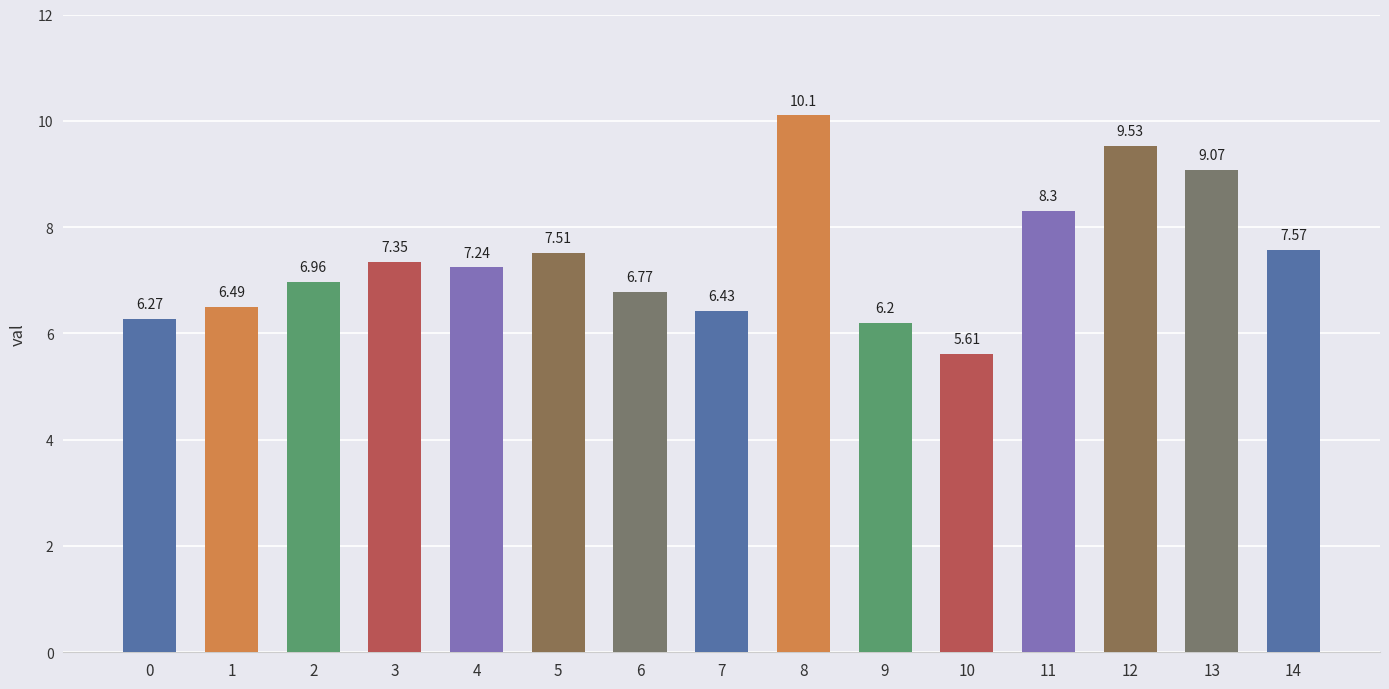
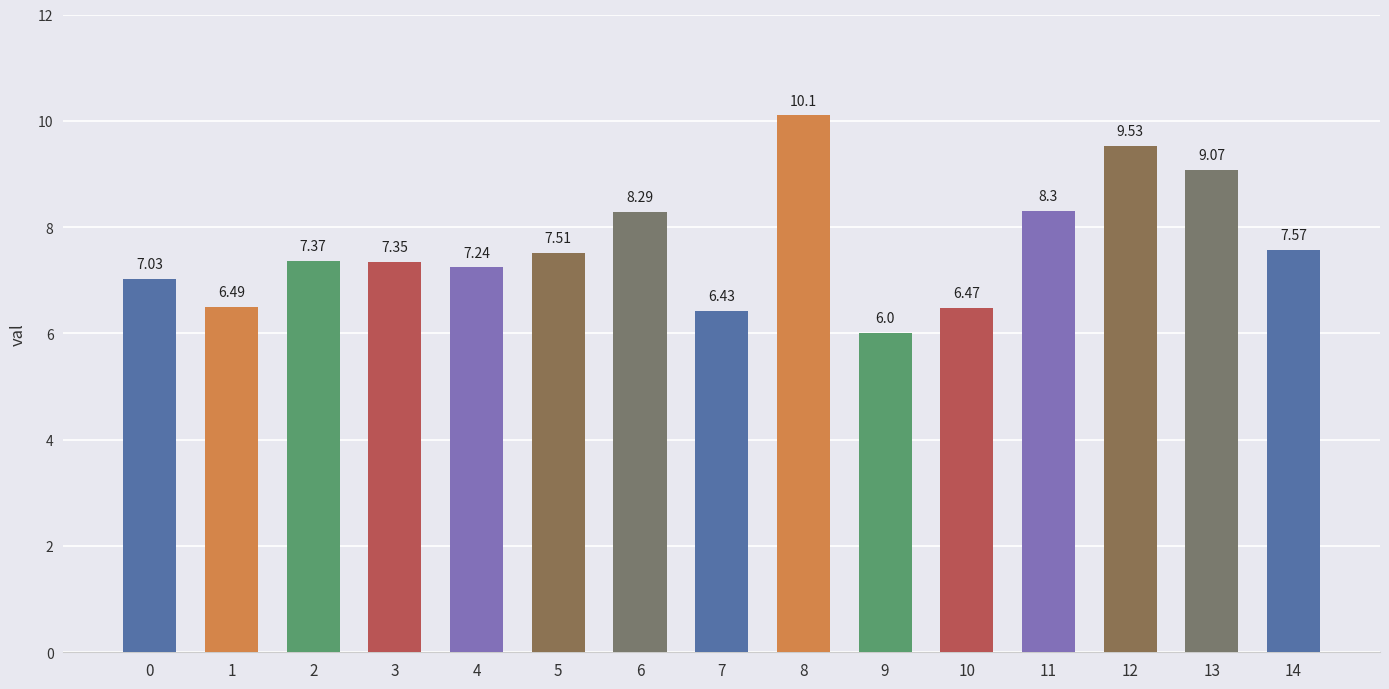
0: 6.27 -> 7.03
2: 6.96 -> 7.37
6: 6.77 -> 8.29
9: 6.2 -> 6.0
10: 5.61 -> 6.47
